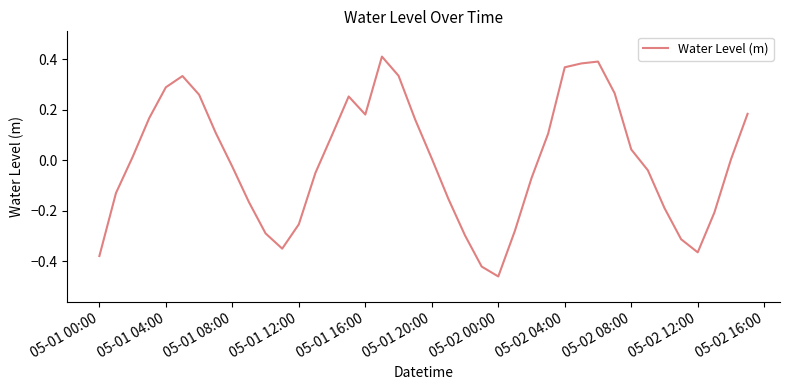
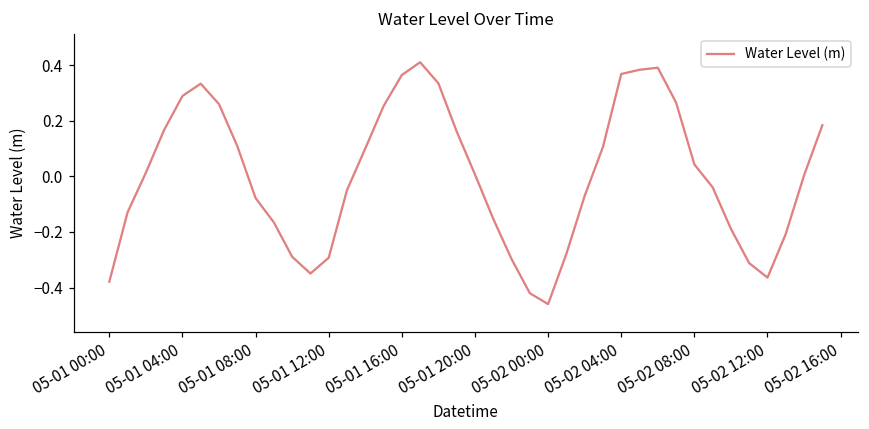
05-01 08:00: -0.03 -> -0.08
05-01 12:00: -0.25 -> -0.29
05-01 16:00: 0.18 -> 0.36
